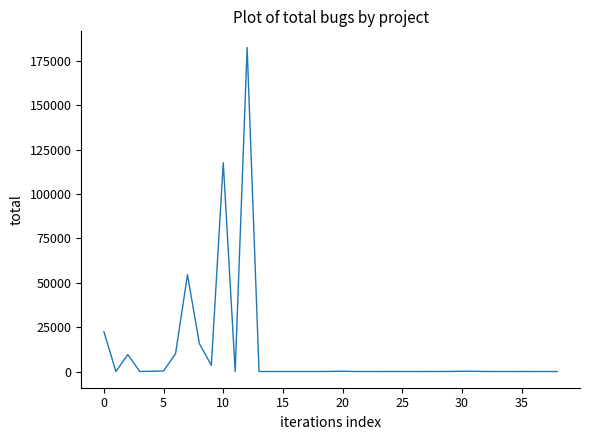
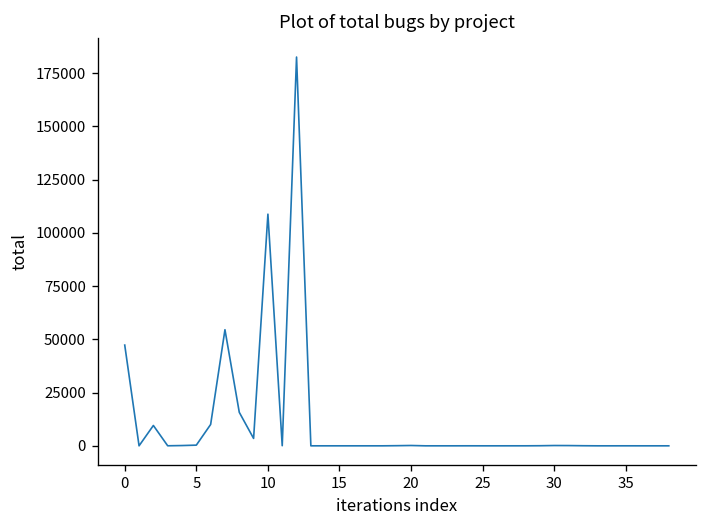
0: 22000 -> 47000
10: 118000 -> 109000
